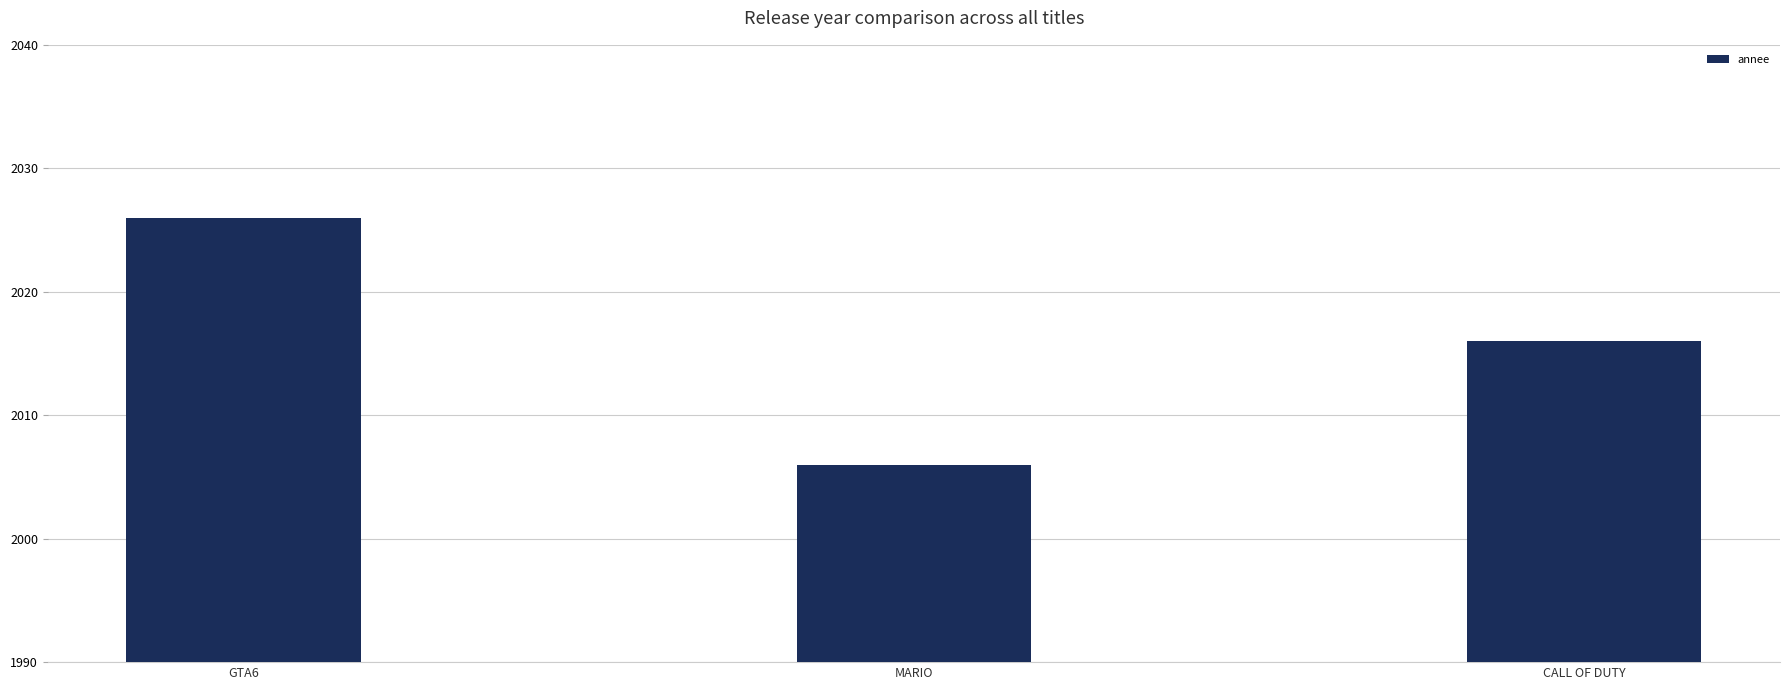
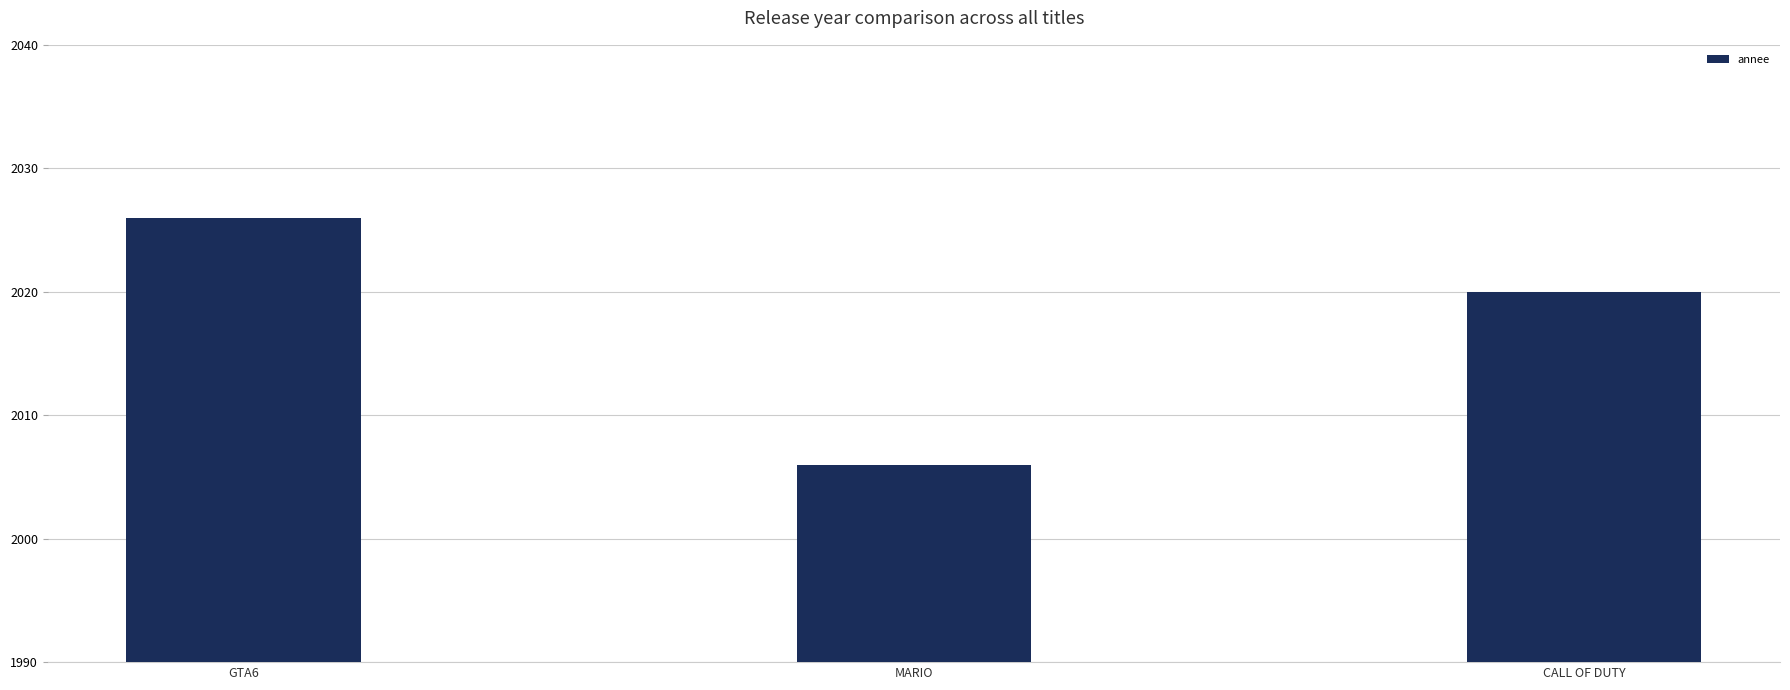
CALL OF DUTY: 2016 -> 2020
